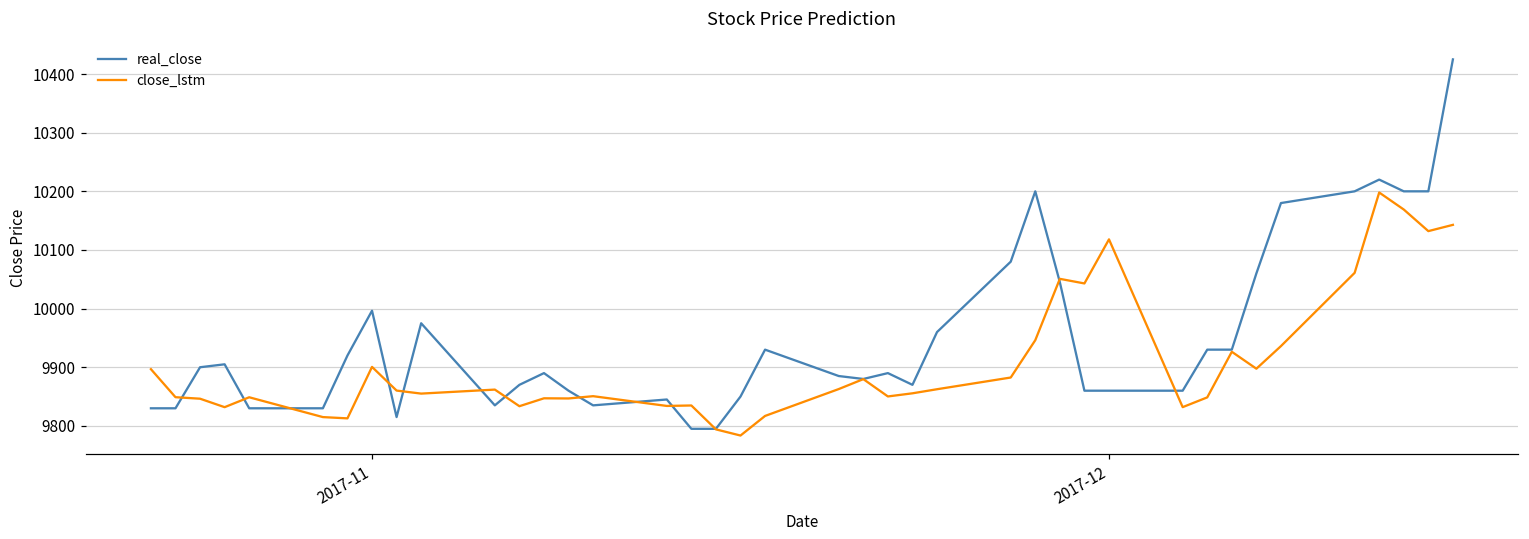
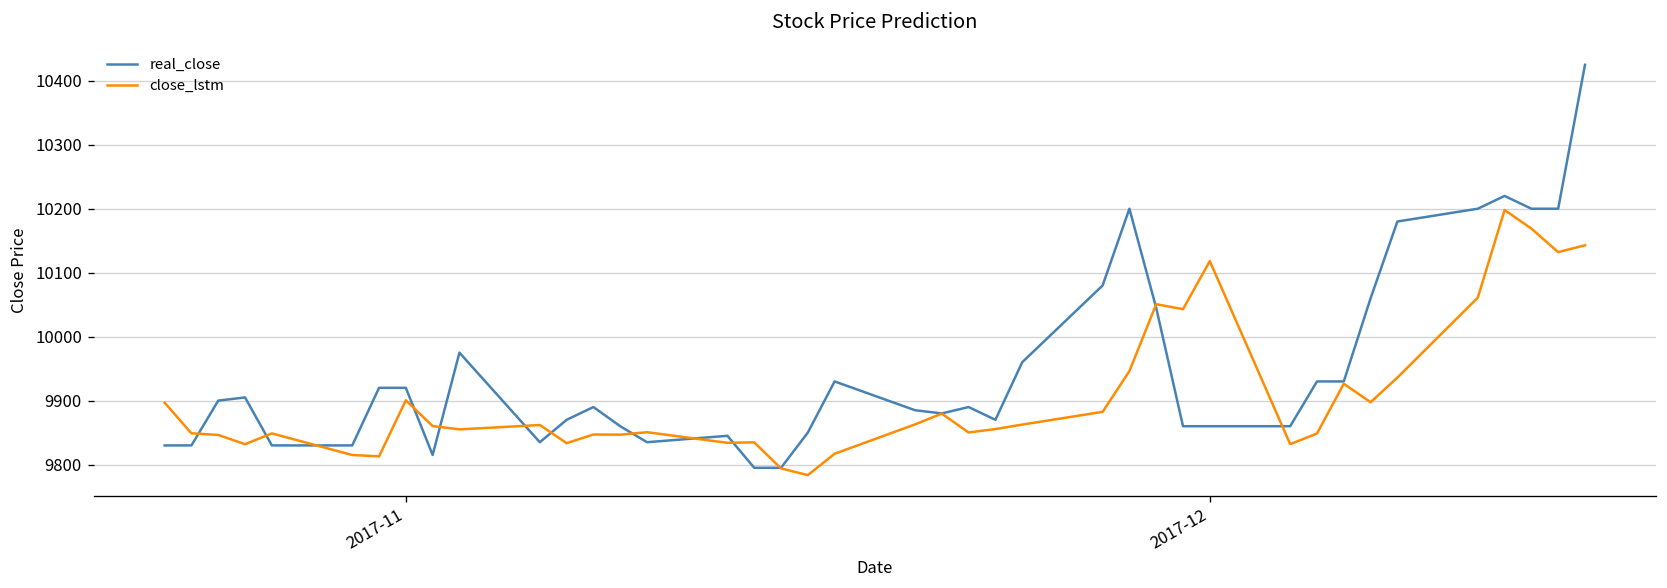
real_close, 2017-11: 10000 -> 9920
